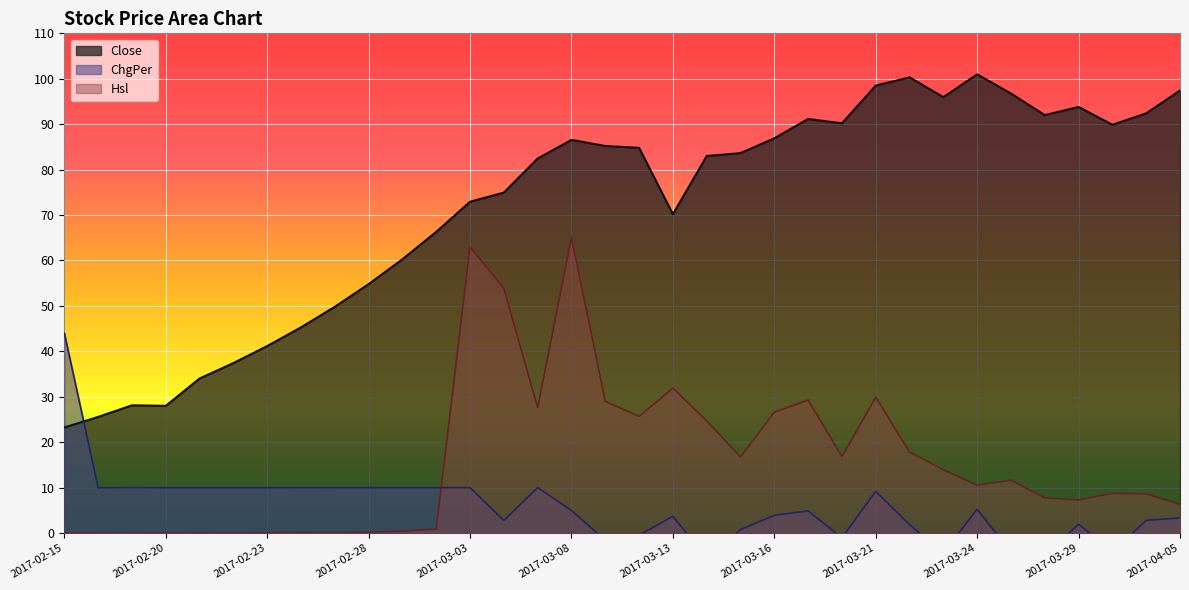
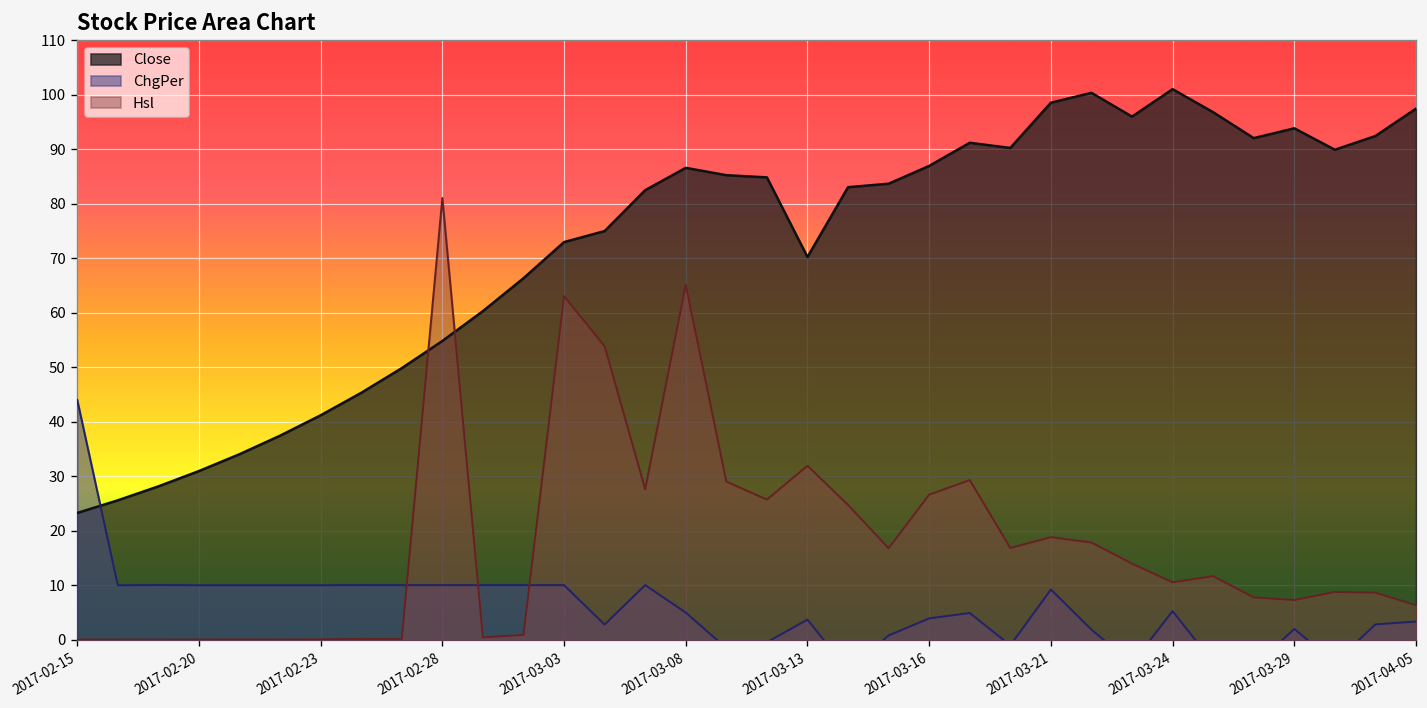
Close, 2017-02-20: 28 -> 31
Hsl, 2017-02-28: 0 -> 81
Hsl, 2017-03-21: 30 -> 19
